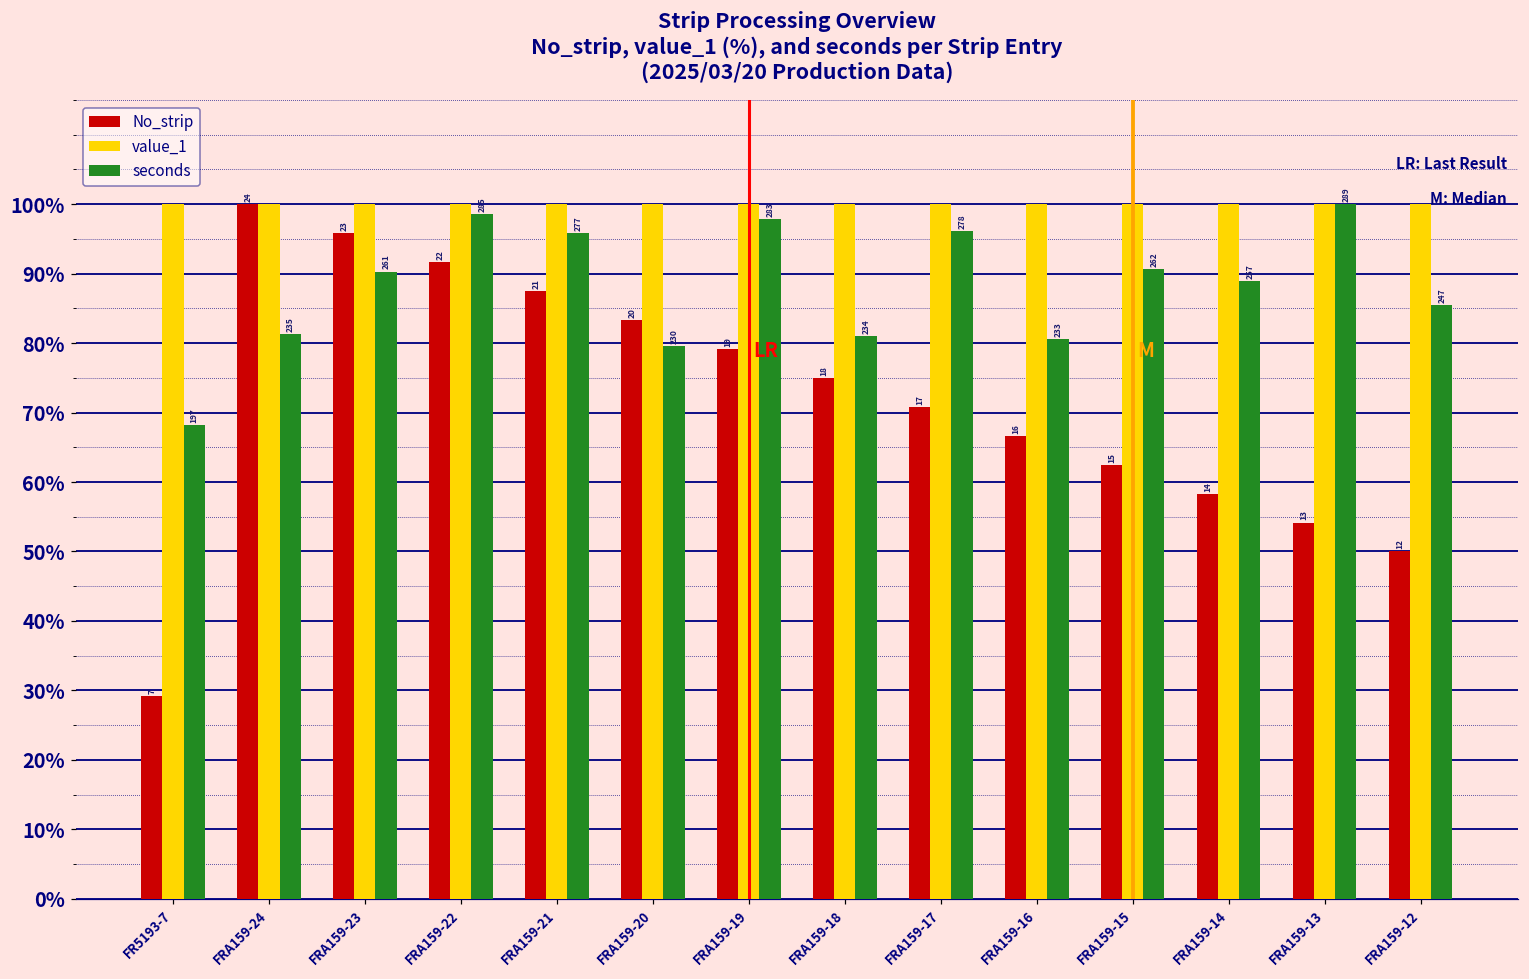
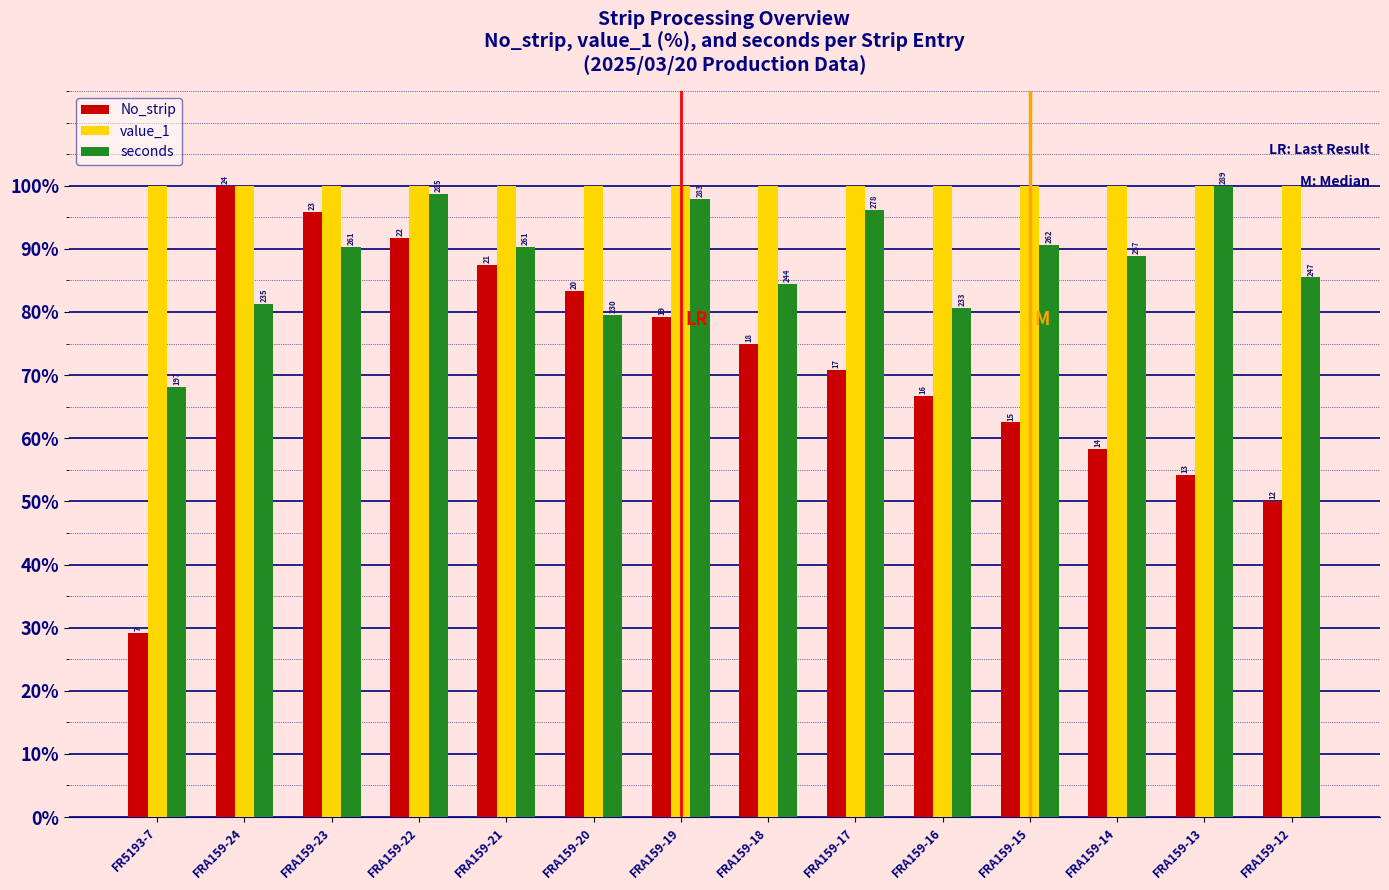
seconds, FRA159-21: 277 -> 261
seconds, FRA159-18: 234 -> 244
